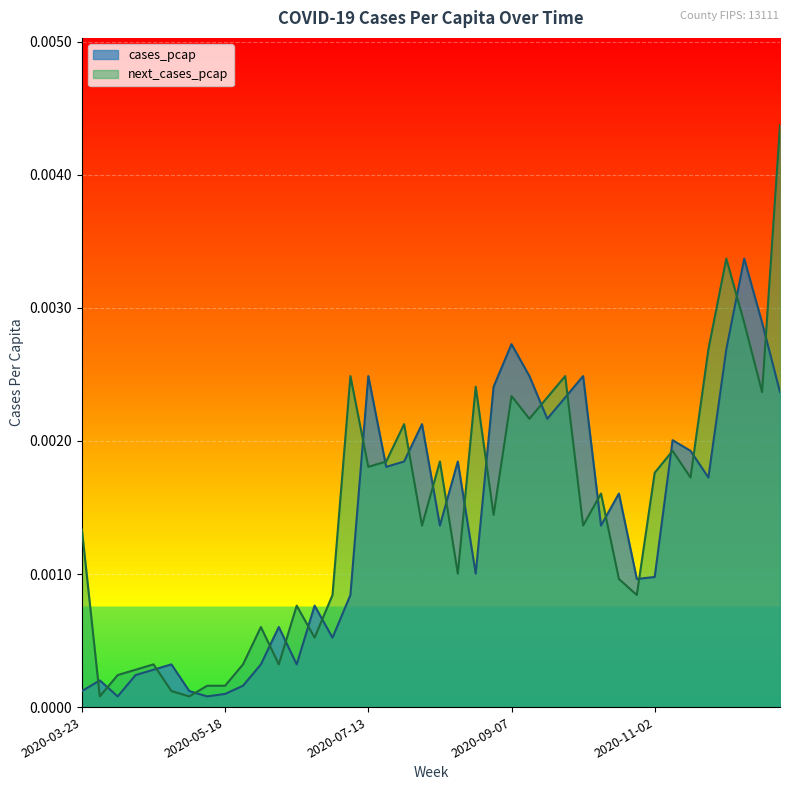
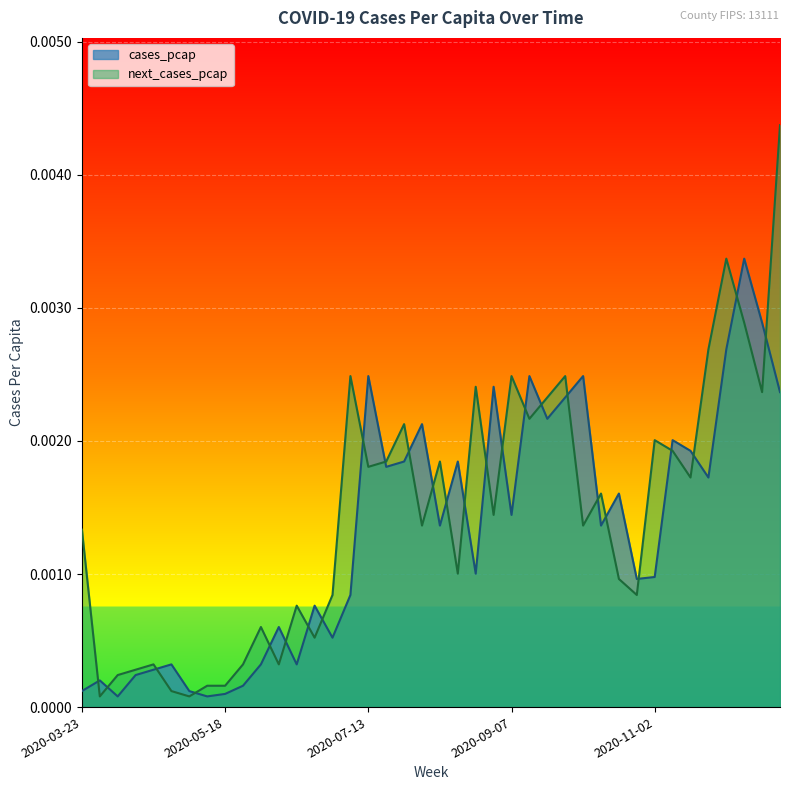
cases_pcap, 2020-09-07: 0.00273 -> 0.00144
next_cases_pcap, 2020-09-07: 0.00234 -> 0.00249
next_cases_pcap, 2020-11-02: 0.00176 -> 0.00201
